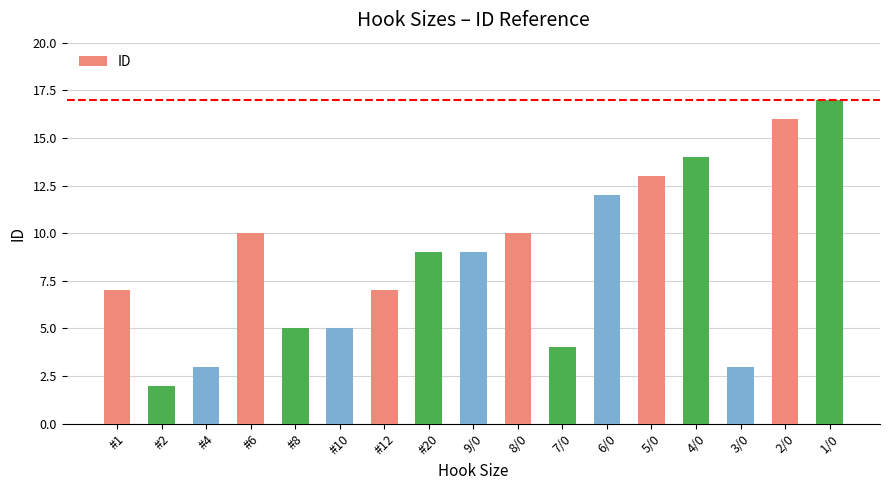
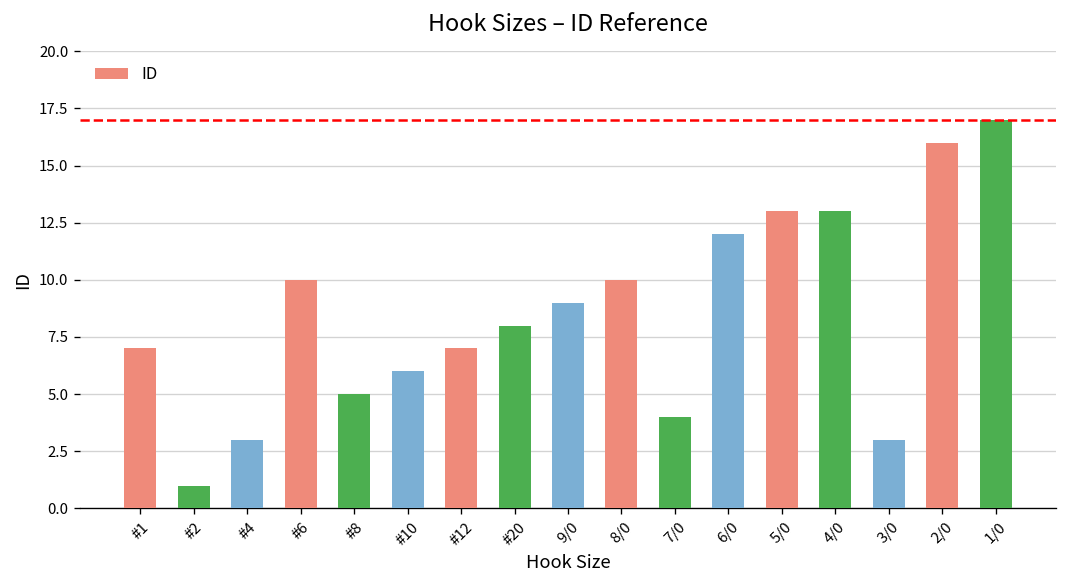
#2: 2 -> 1
#10: 5 -> 6
#20: 9 -> 8
4/0: 14 -> 13
